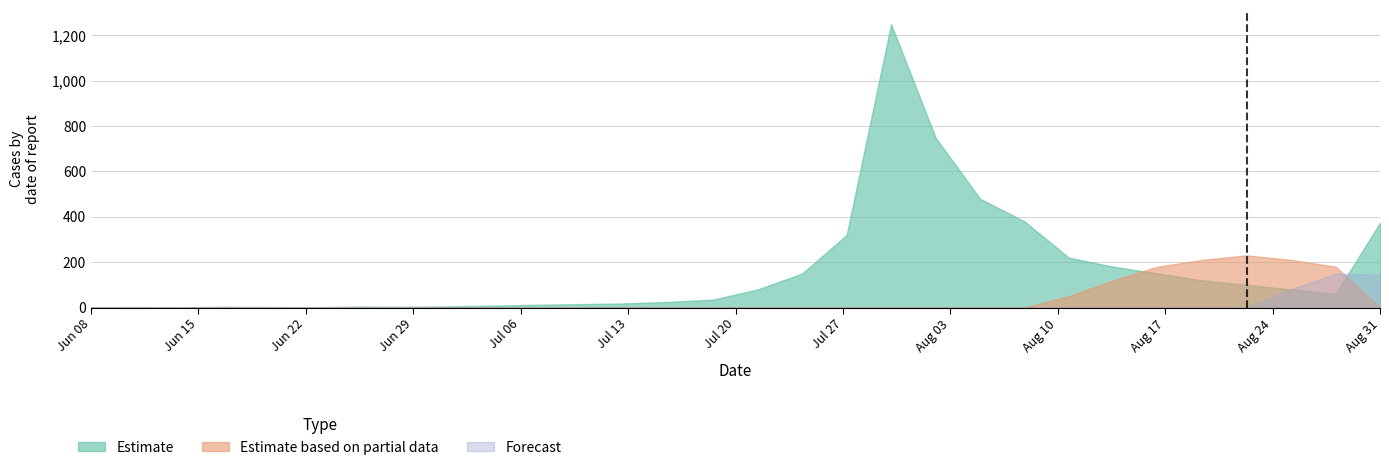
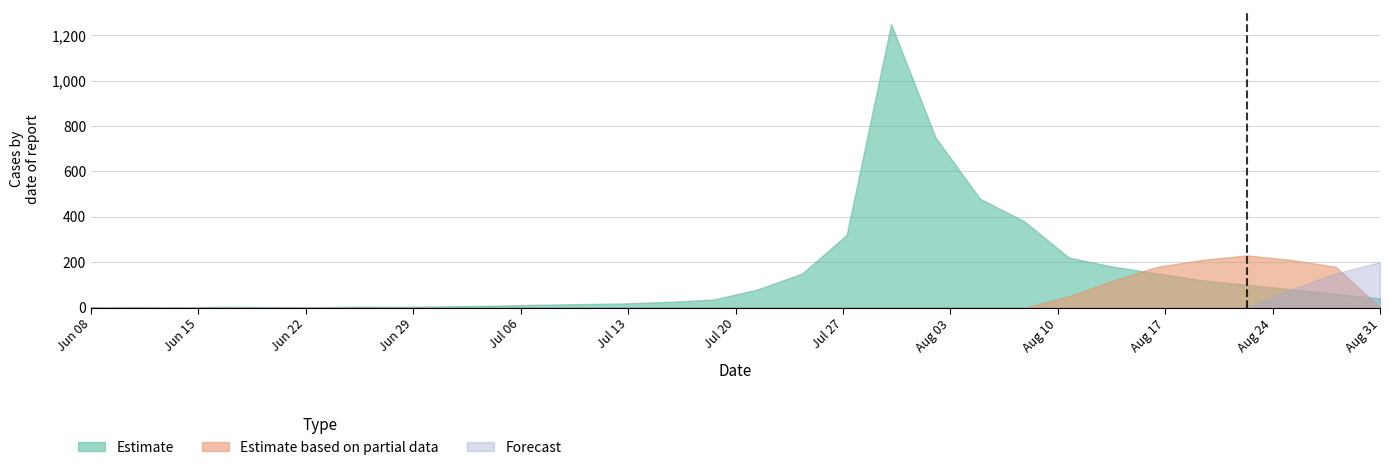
Estimate, Aug 31: 370 -> 40
Forecast, Aug 31: 140 -> 200
